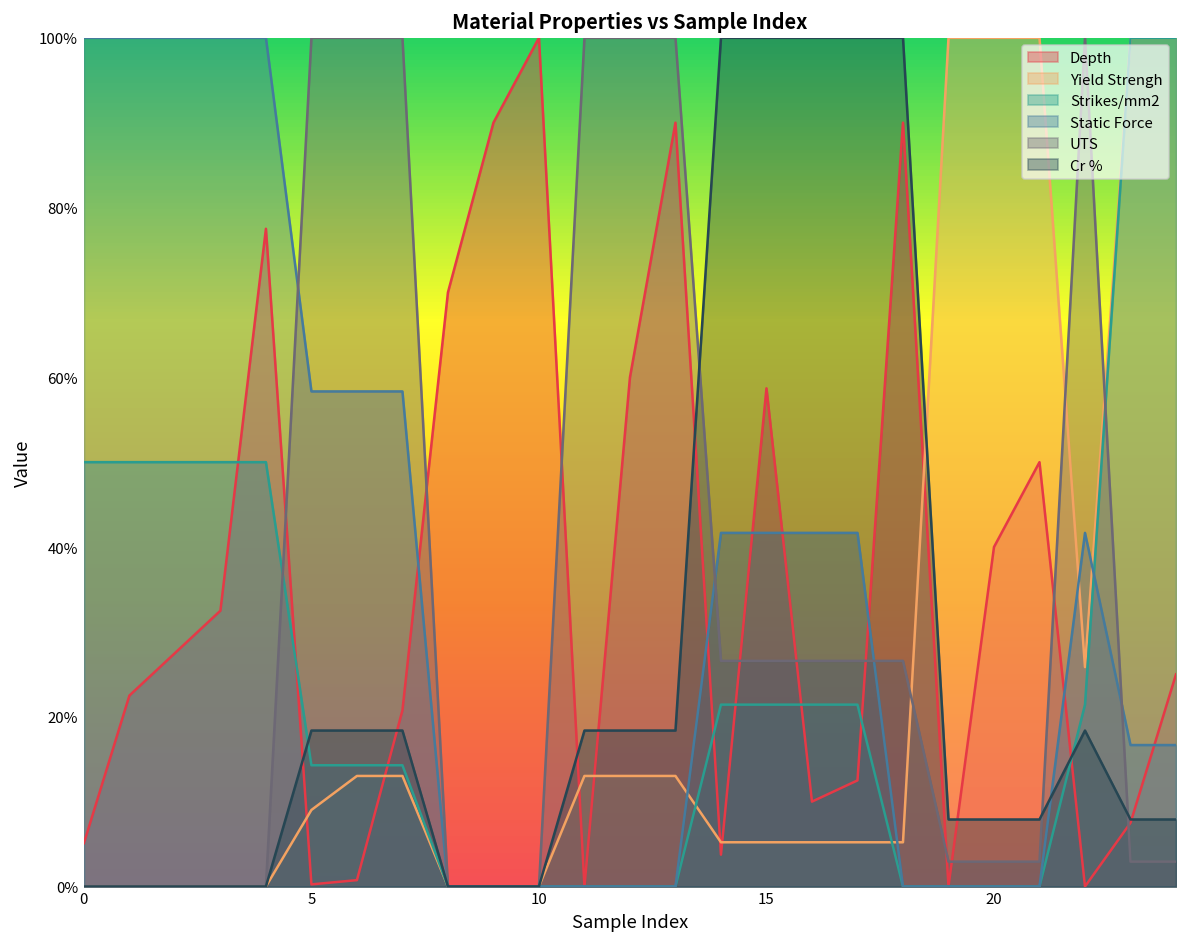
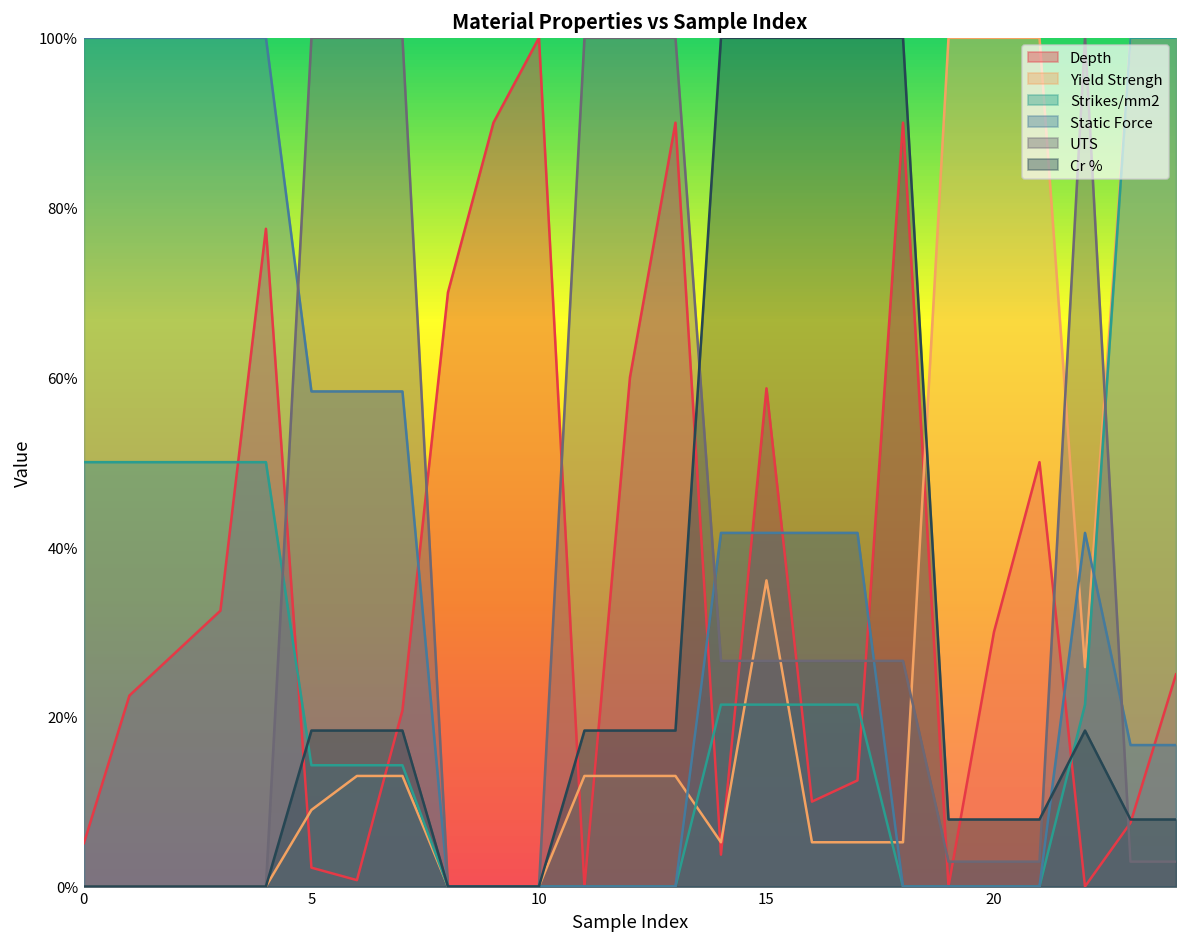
Depth, 5: 0% -> 2%
Yield Strengh, 15: 5% -> 36%
Depth, 20: 40% -> 30%
